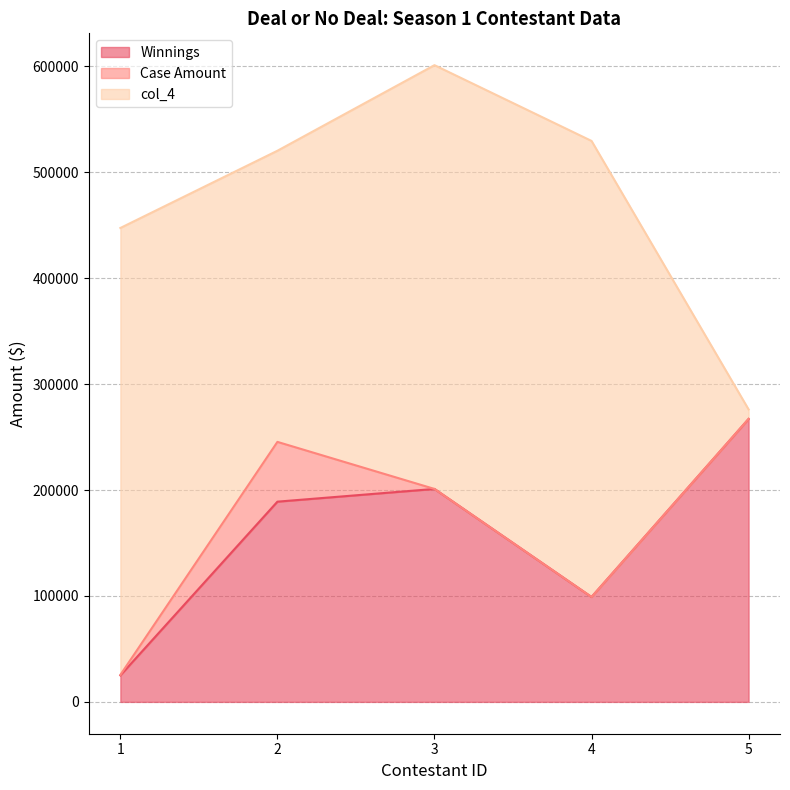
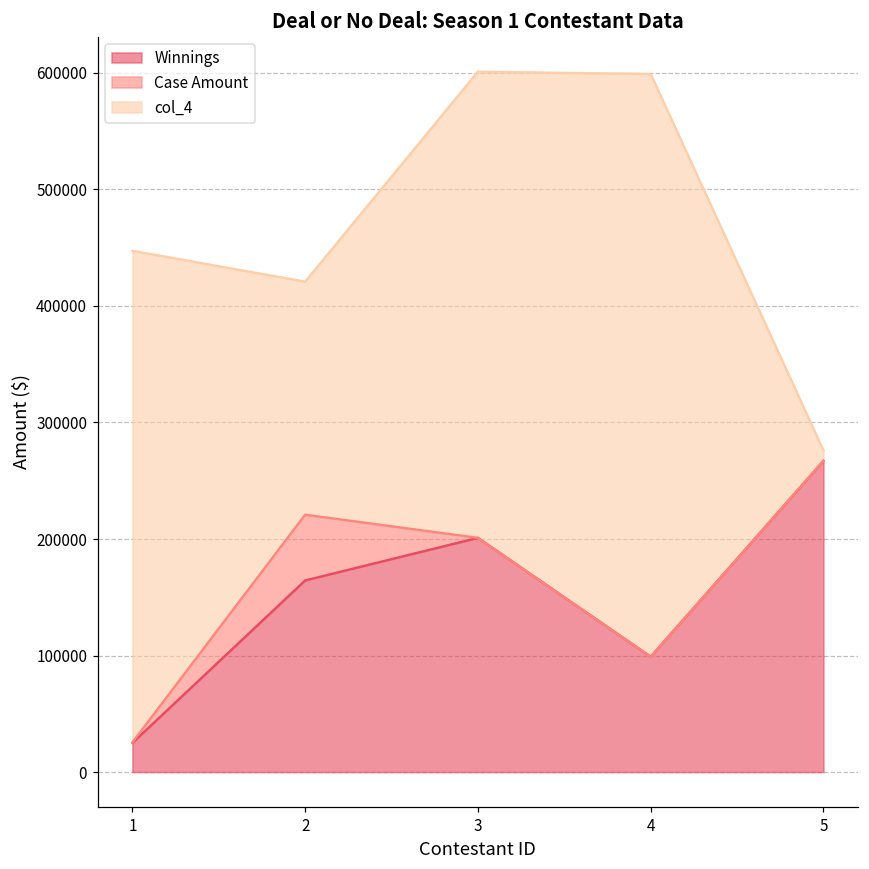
Winnings, 2: 189000 -> 164000
col_4, 2: 275000 -> 200000
col_4, 4: 430000 -> 500000
